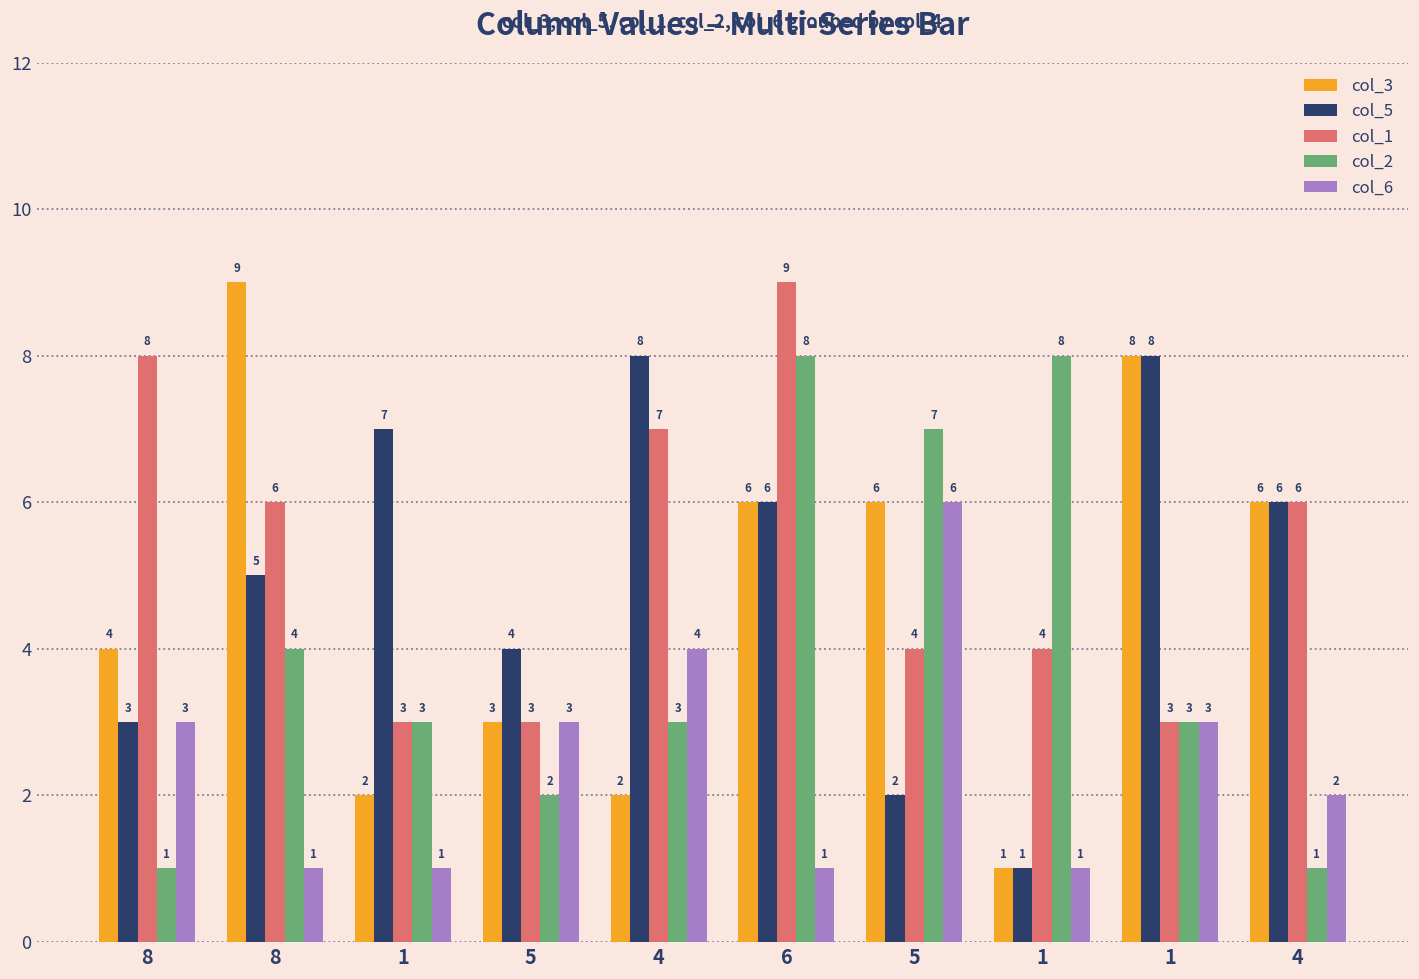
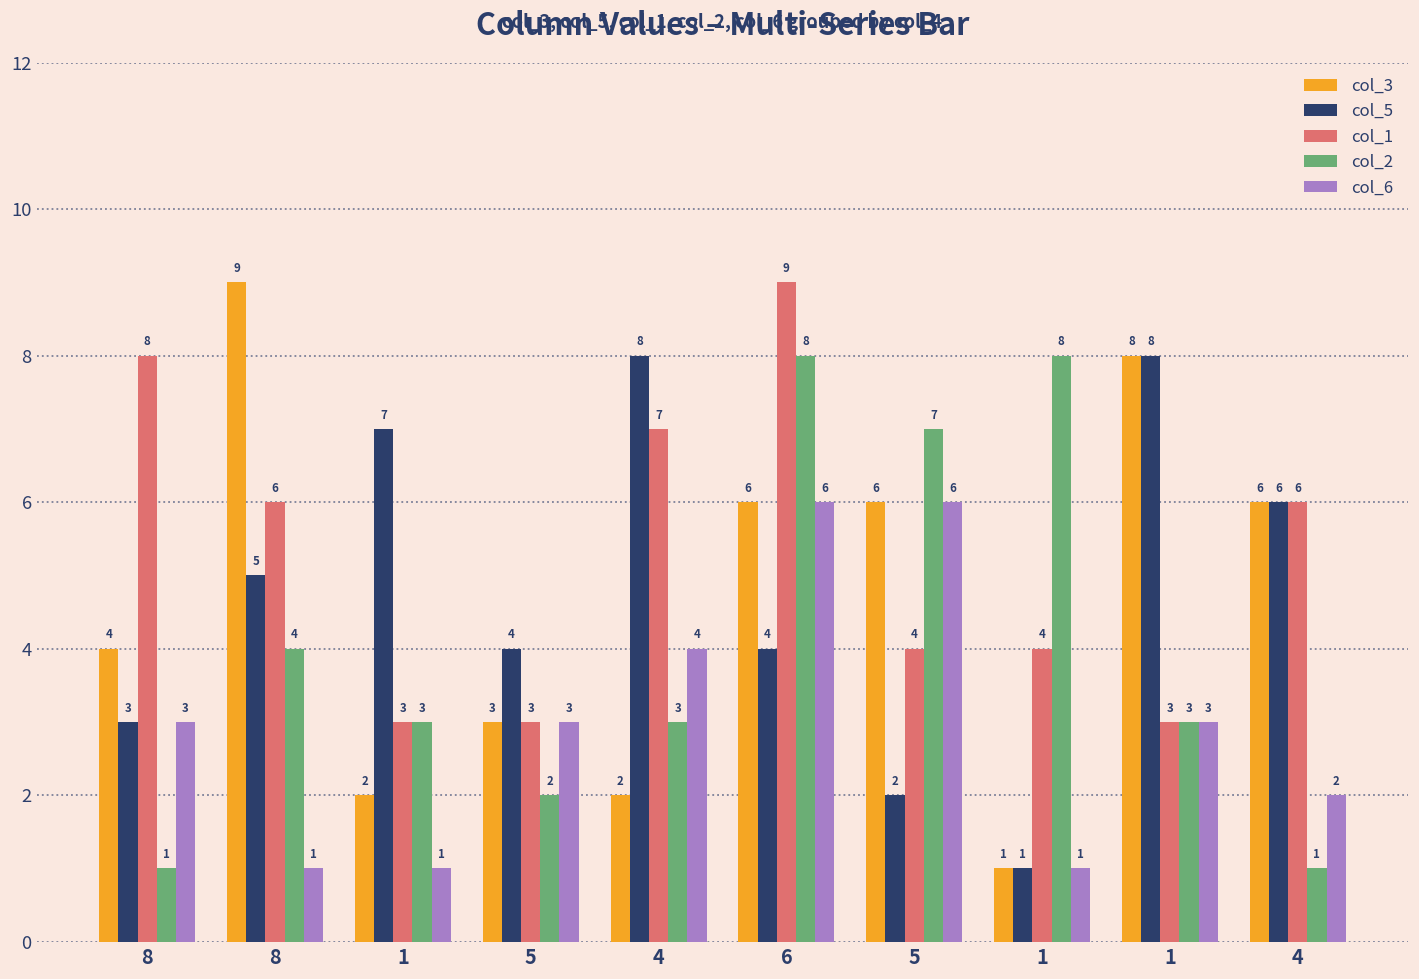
col_5, 6: 6 -> 4
col_6, 6: 1 -> 6
